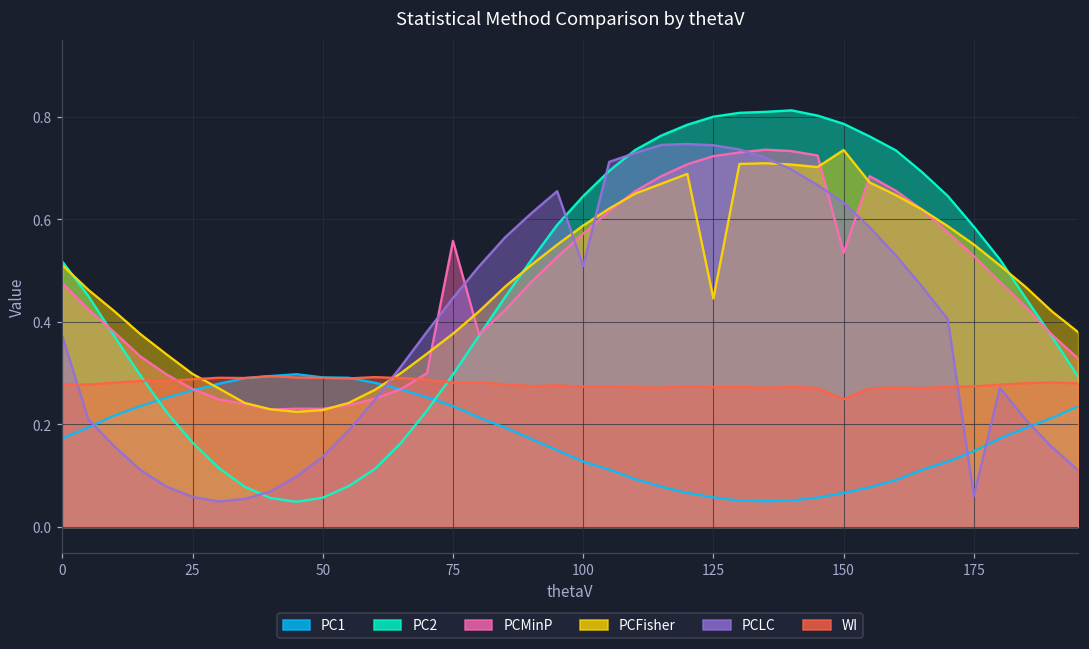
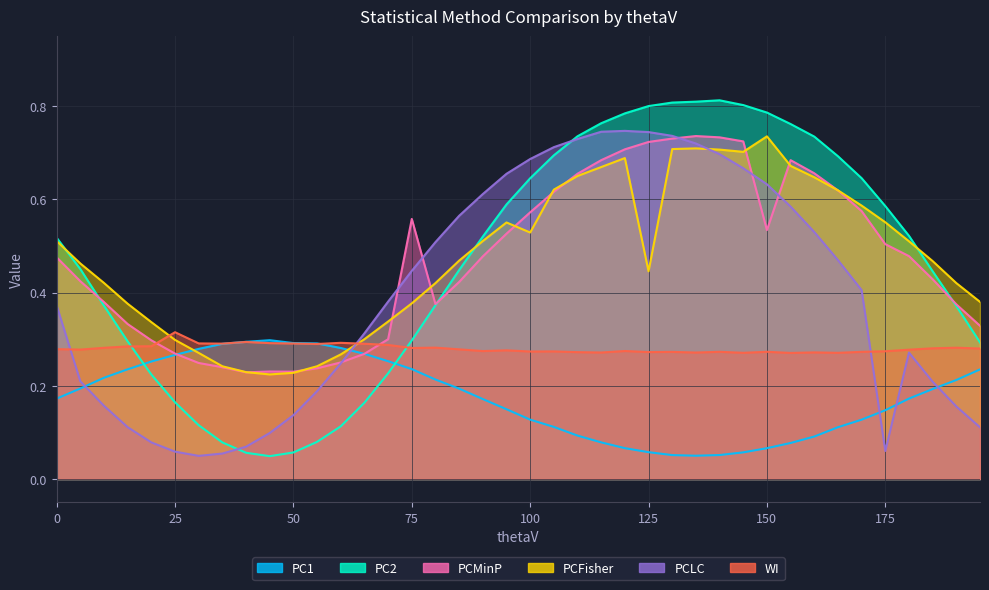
WI, 25: 0.29 -> 0.31
PCFisher, 100: 0.59 -> 0.53
PCLC, 100: 0.51 -> 0.69
WI, 150: 0.25 -> 0.27
PCMinP, 175: 0.53 -> 0.50
